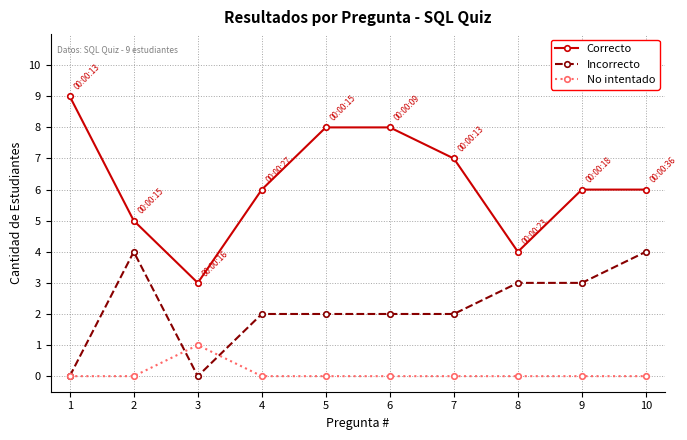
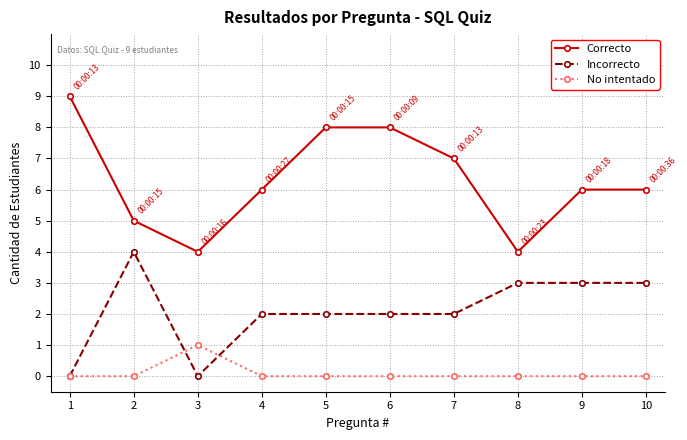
Correcto, 3: 3 -> 4
Incorrecto, 10: 4 -> 3
